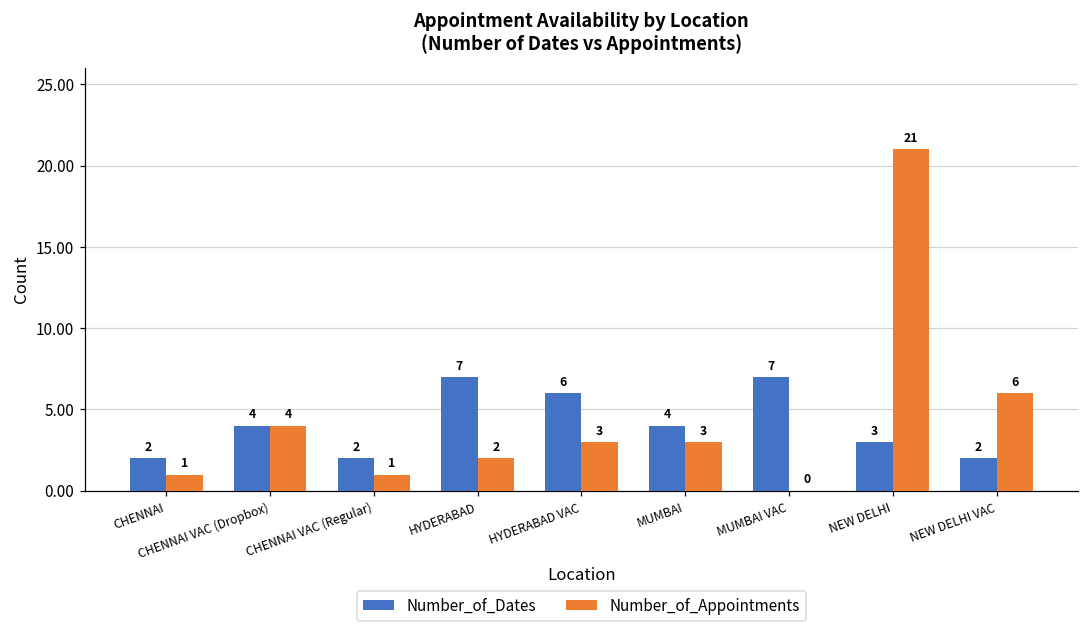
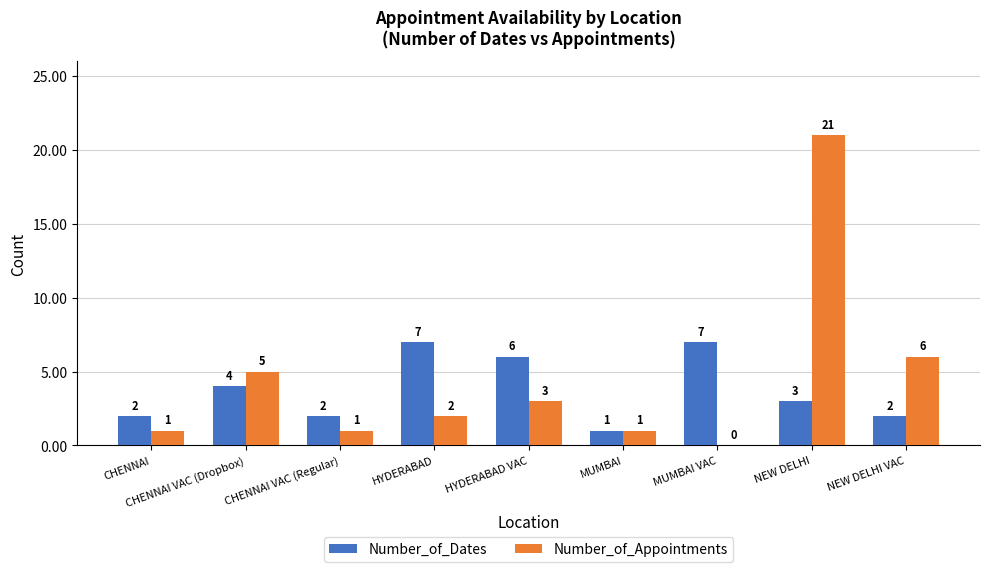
Number_of_Appointments, CHENNAI VAC (Dropbox): 4 -> 5
Number_of_Dates, MUMBAI: 4 -> 1
Number_of_Appointments, MUMBAI: 3 -> 1
